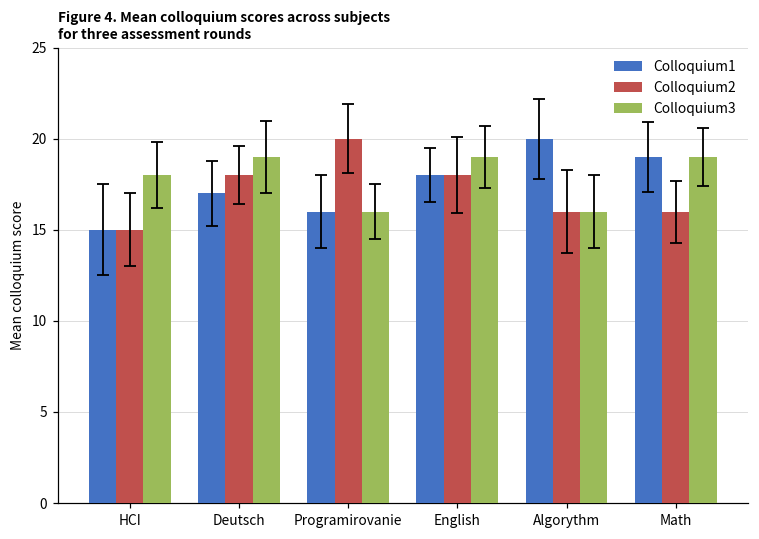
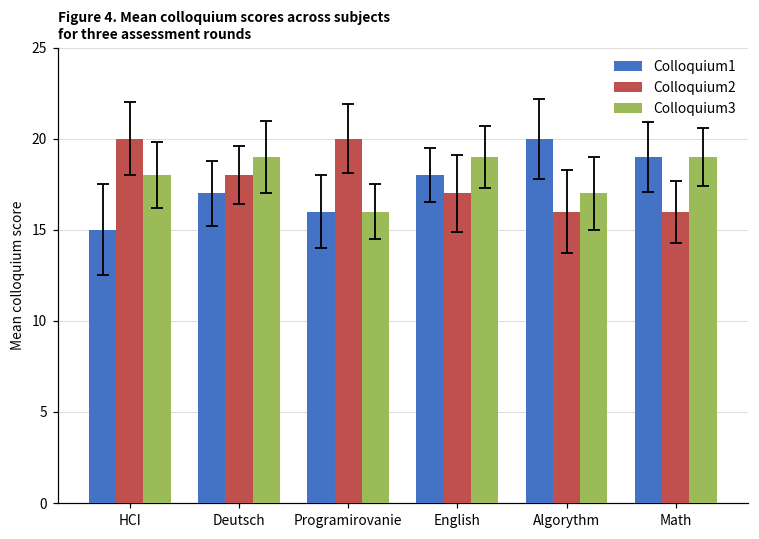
Colloquium2, HCI: 15 -> 20
Colloquium2, English: 18 -> 17
Colloquium3, Algorythm: 16 -> 17
